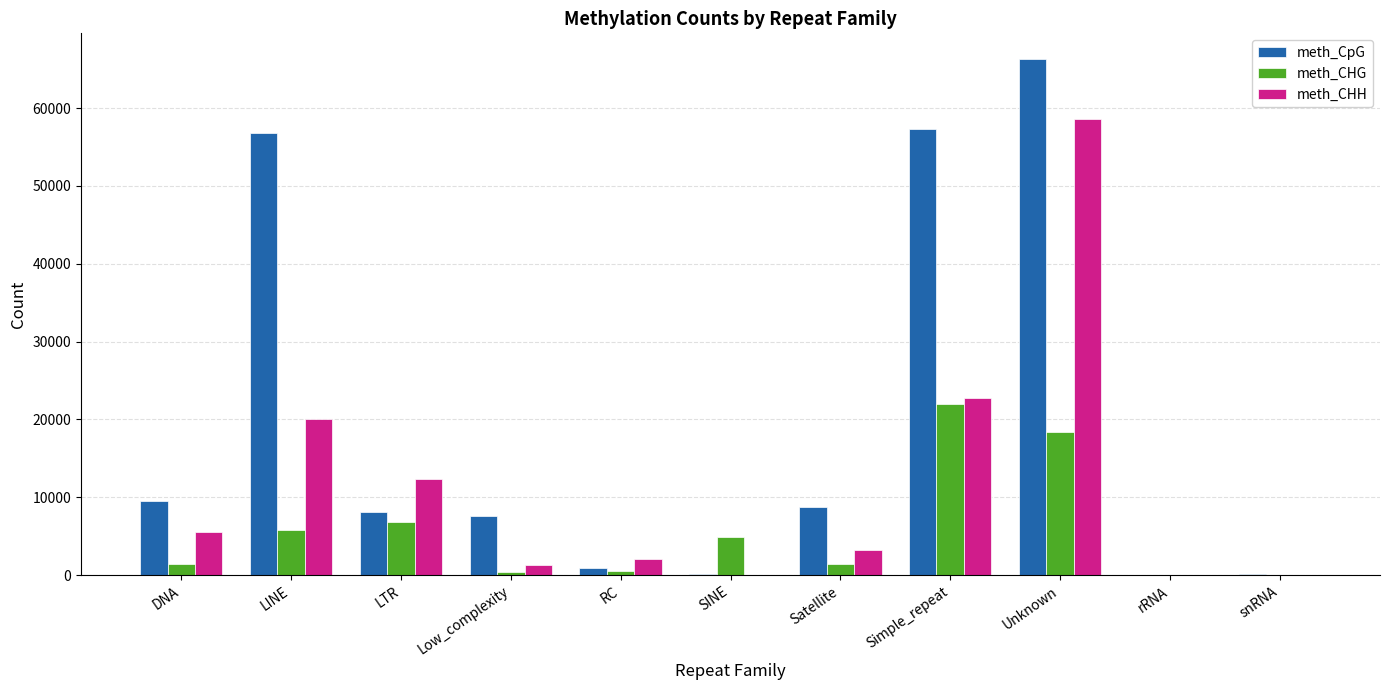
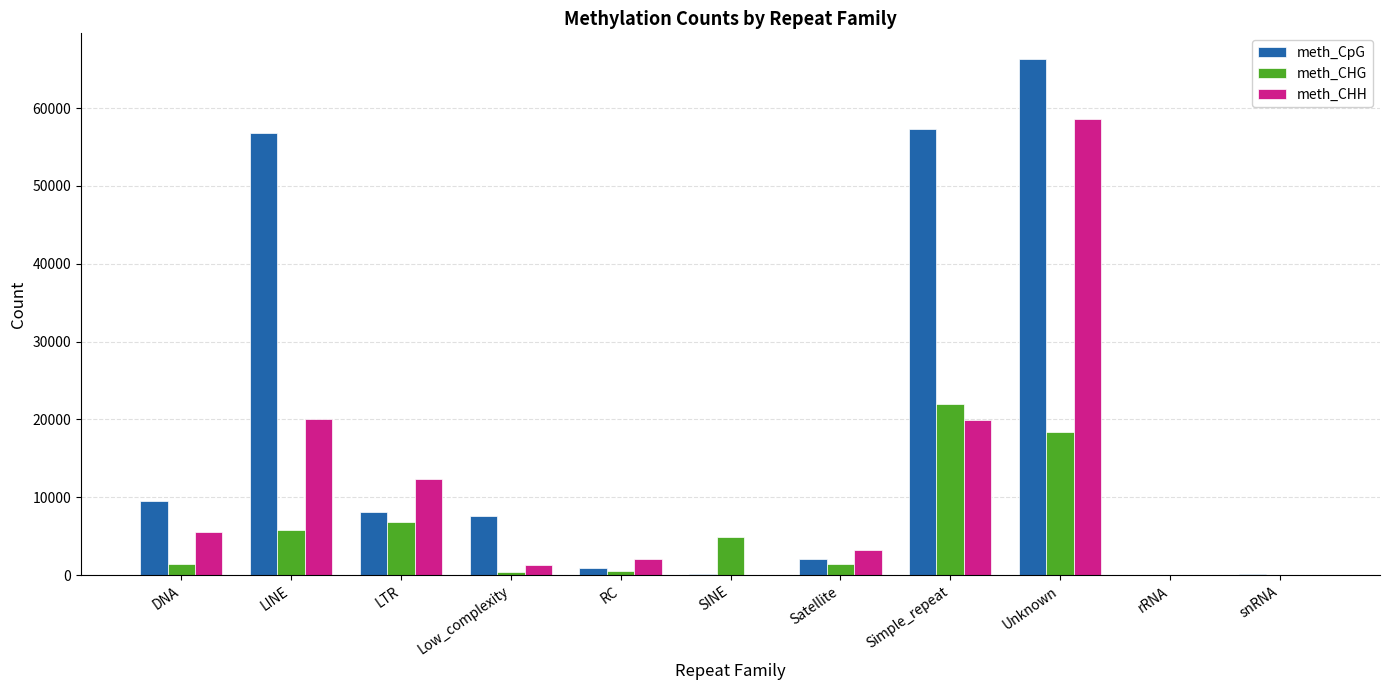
meth_CpG, Satellite: 9000 -> 2000
meth_CHH, Simple_repeat: 23000 -> 20000
